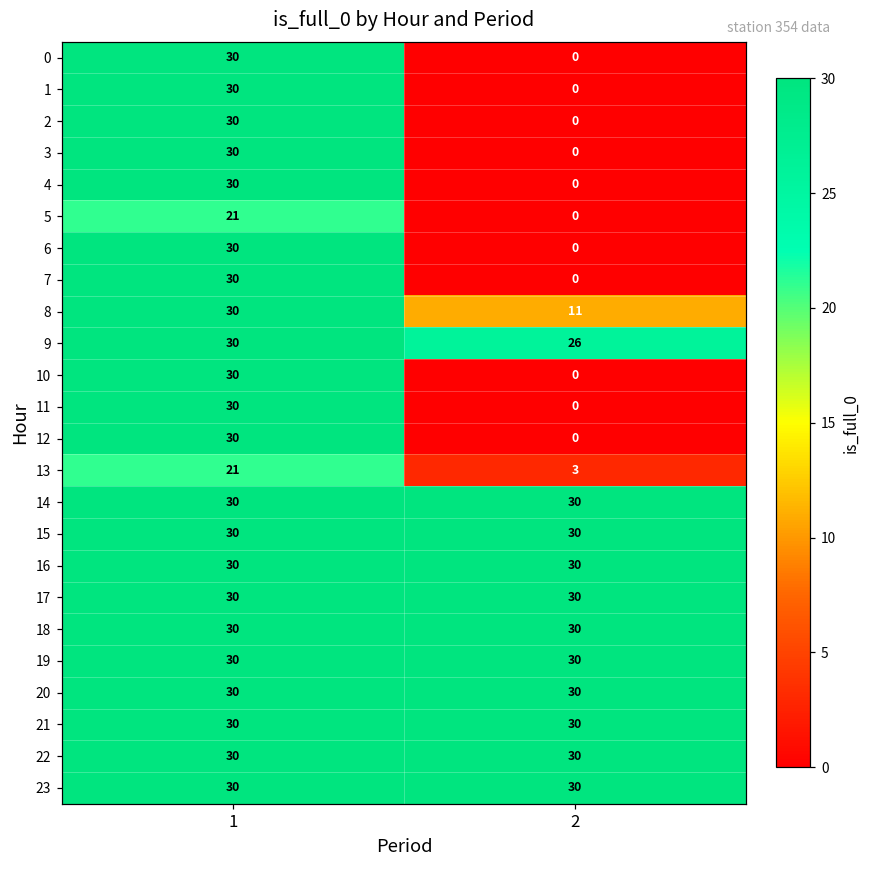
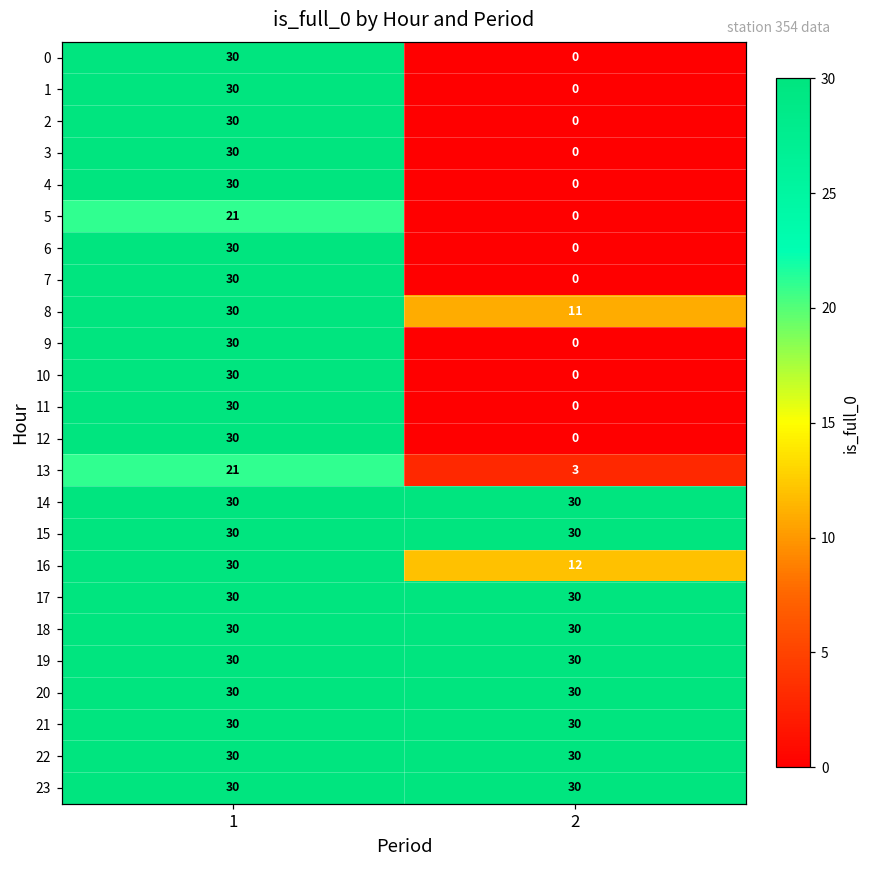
9, 2: 26 -> 0
16, 2: 30 -> 12
